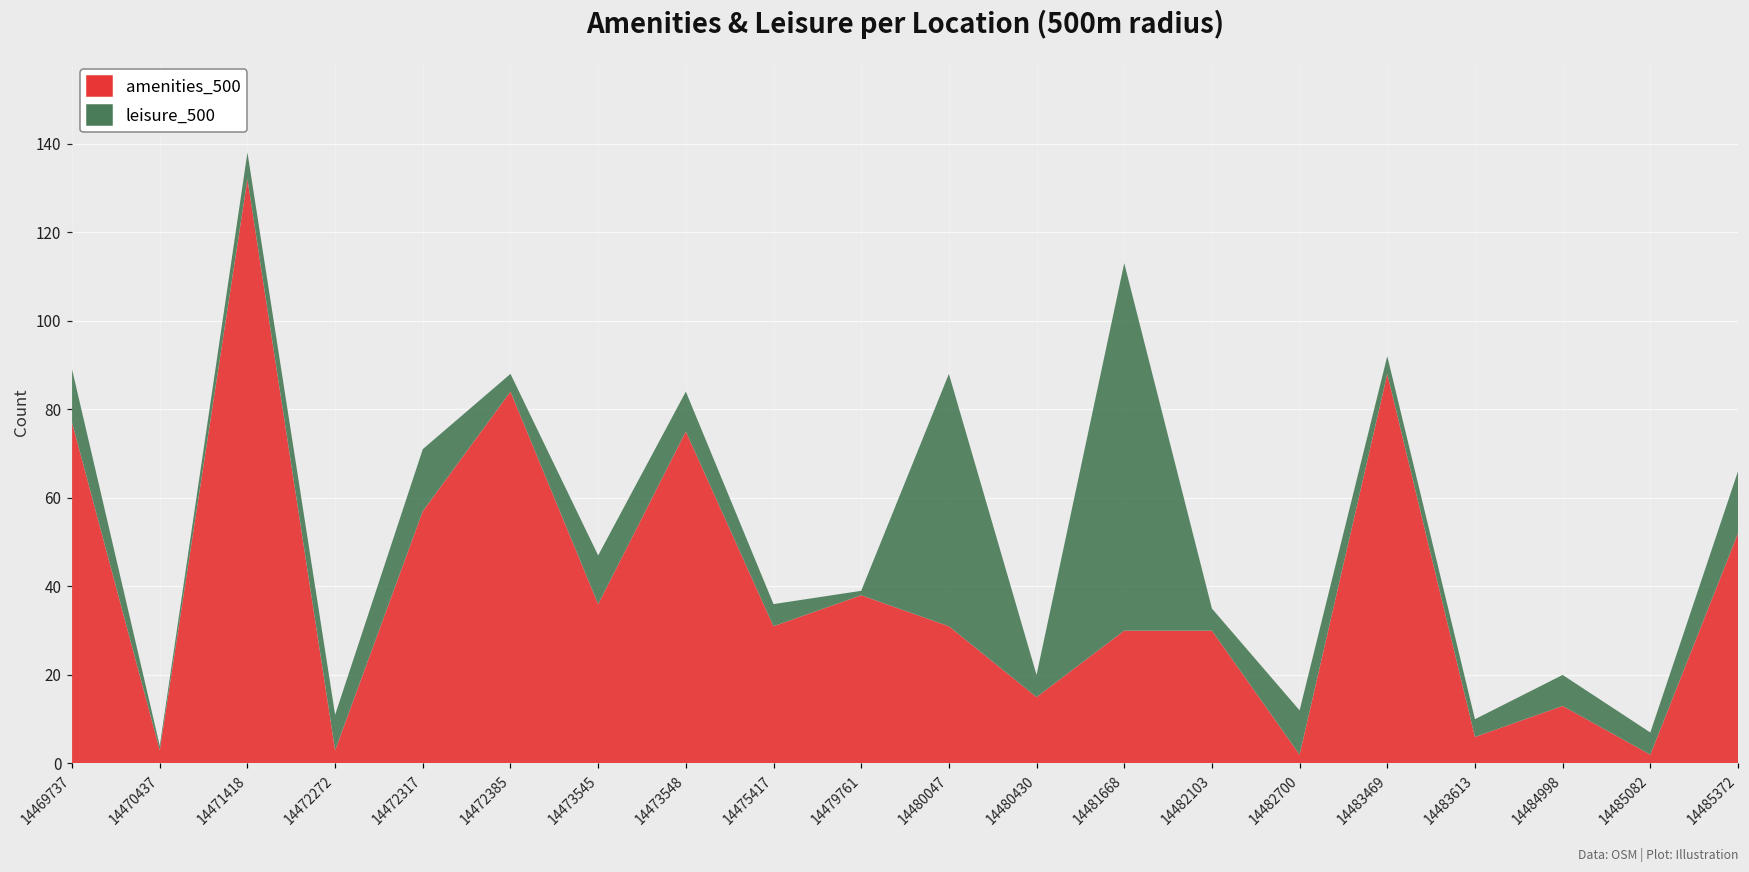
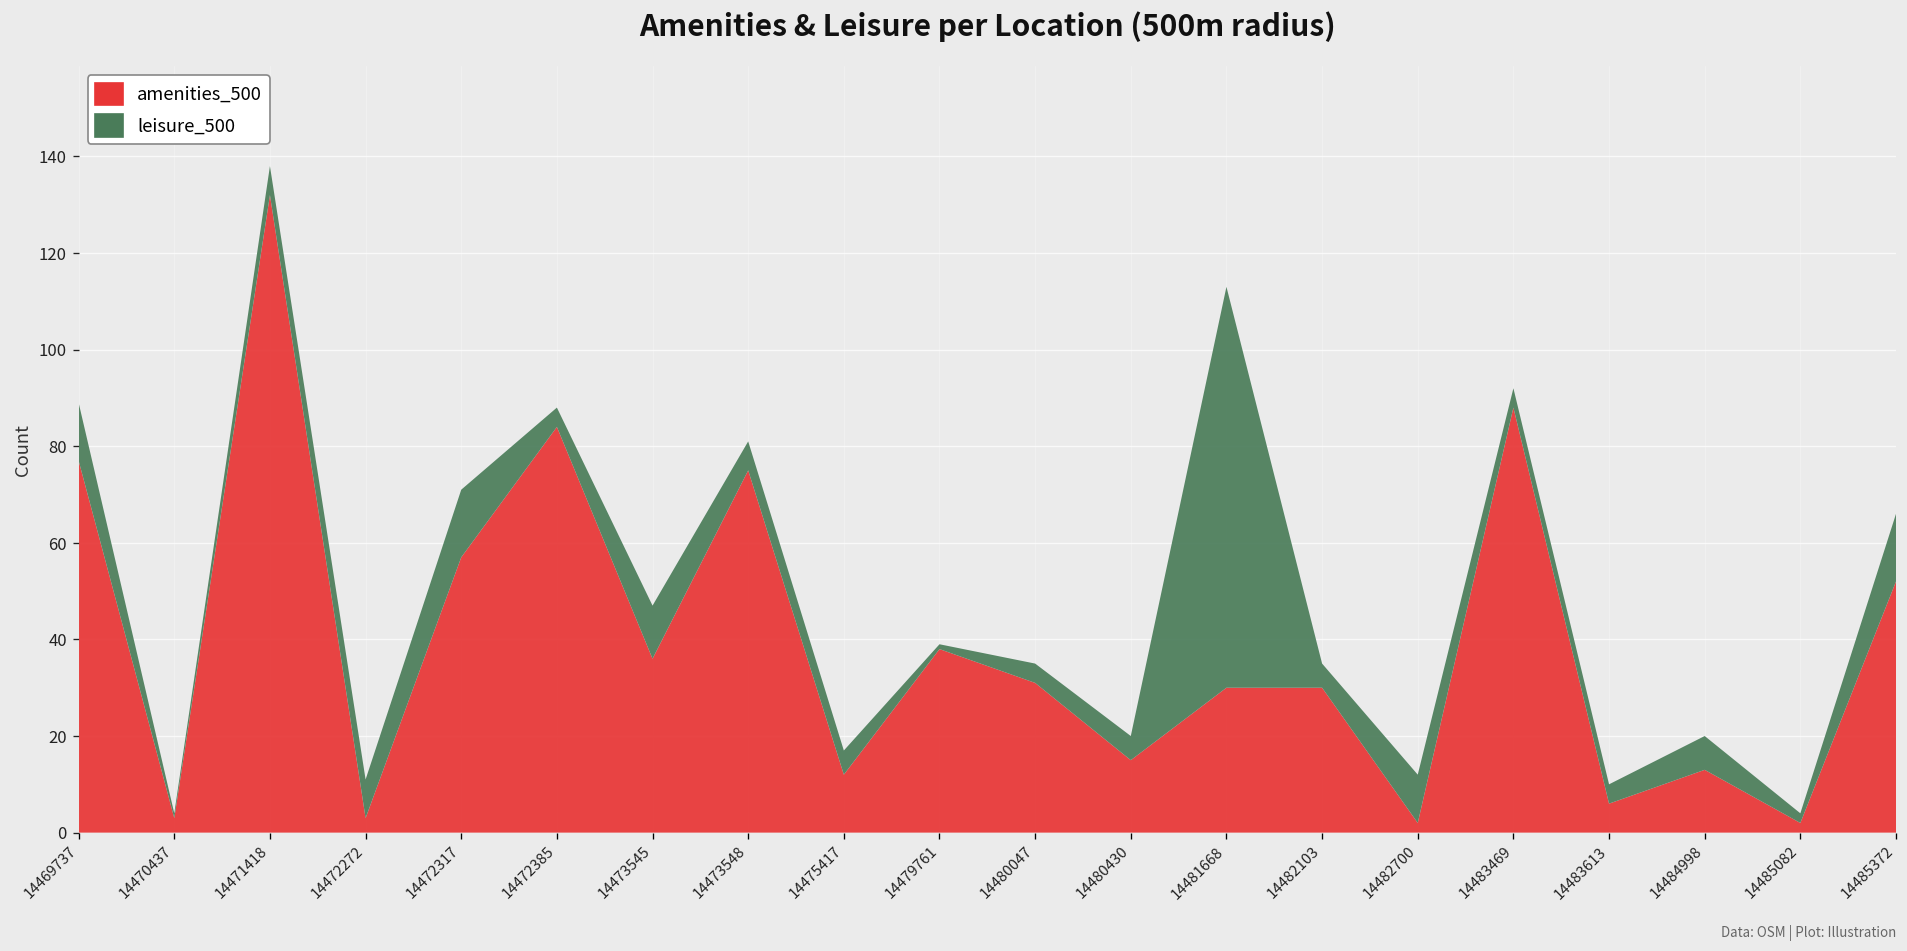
leisure_500, 14473548: 9 -> 6
amenities_500, 14475417: 31 -> 12
leisure_500, 14480047: 57 -> 4
leisure_500, 14485082: 5 -> 2
